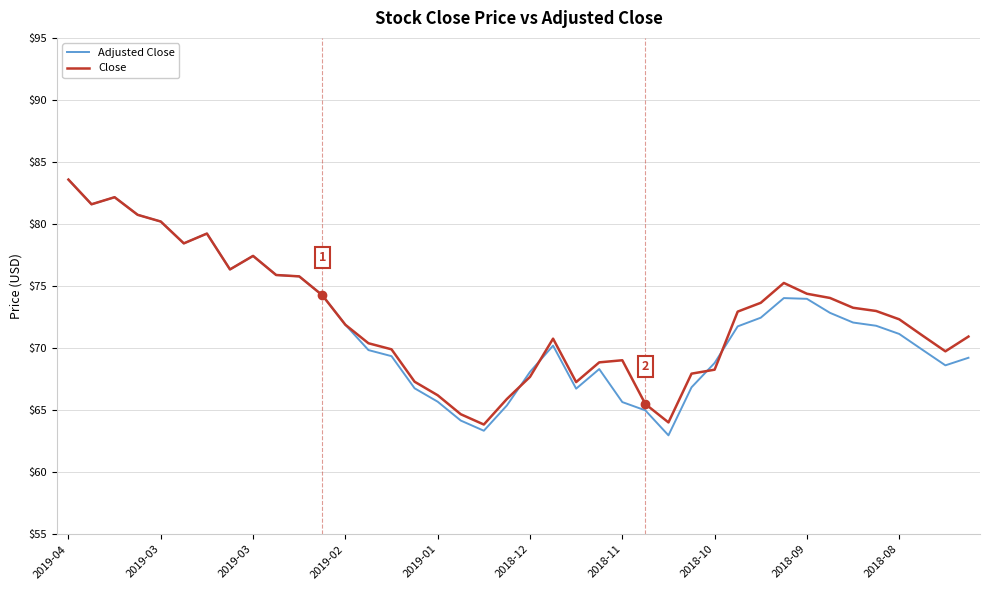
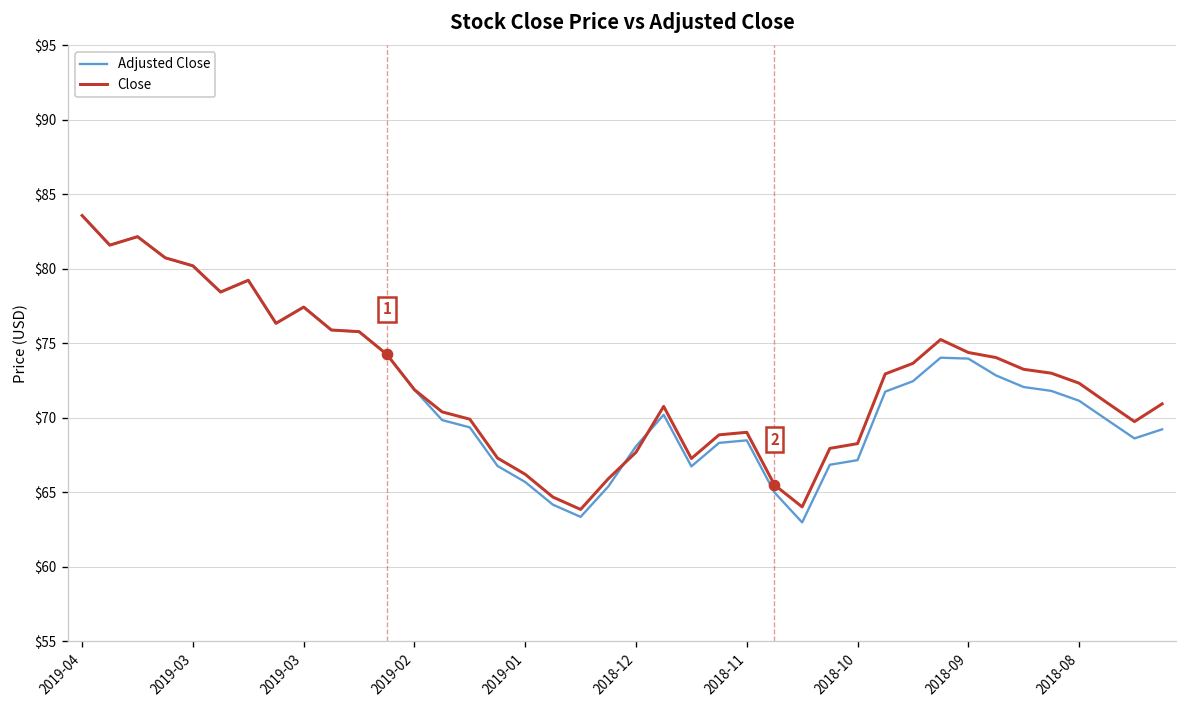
Adjusted Close, 2018-11: $65.7 -> $68.5
Adjusted Close, 2018-10: $68.8 -> $67.2
